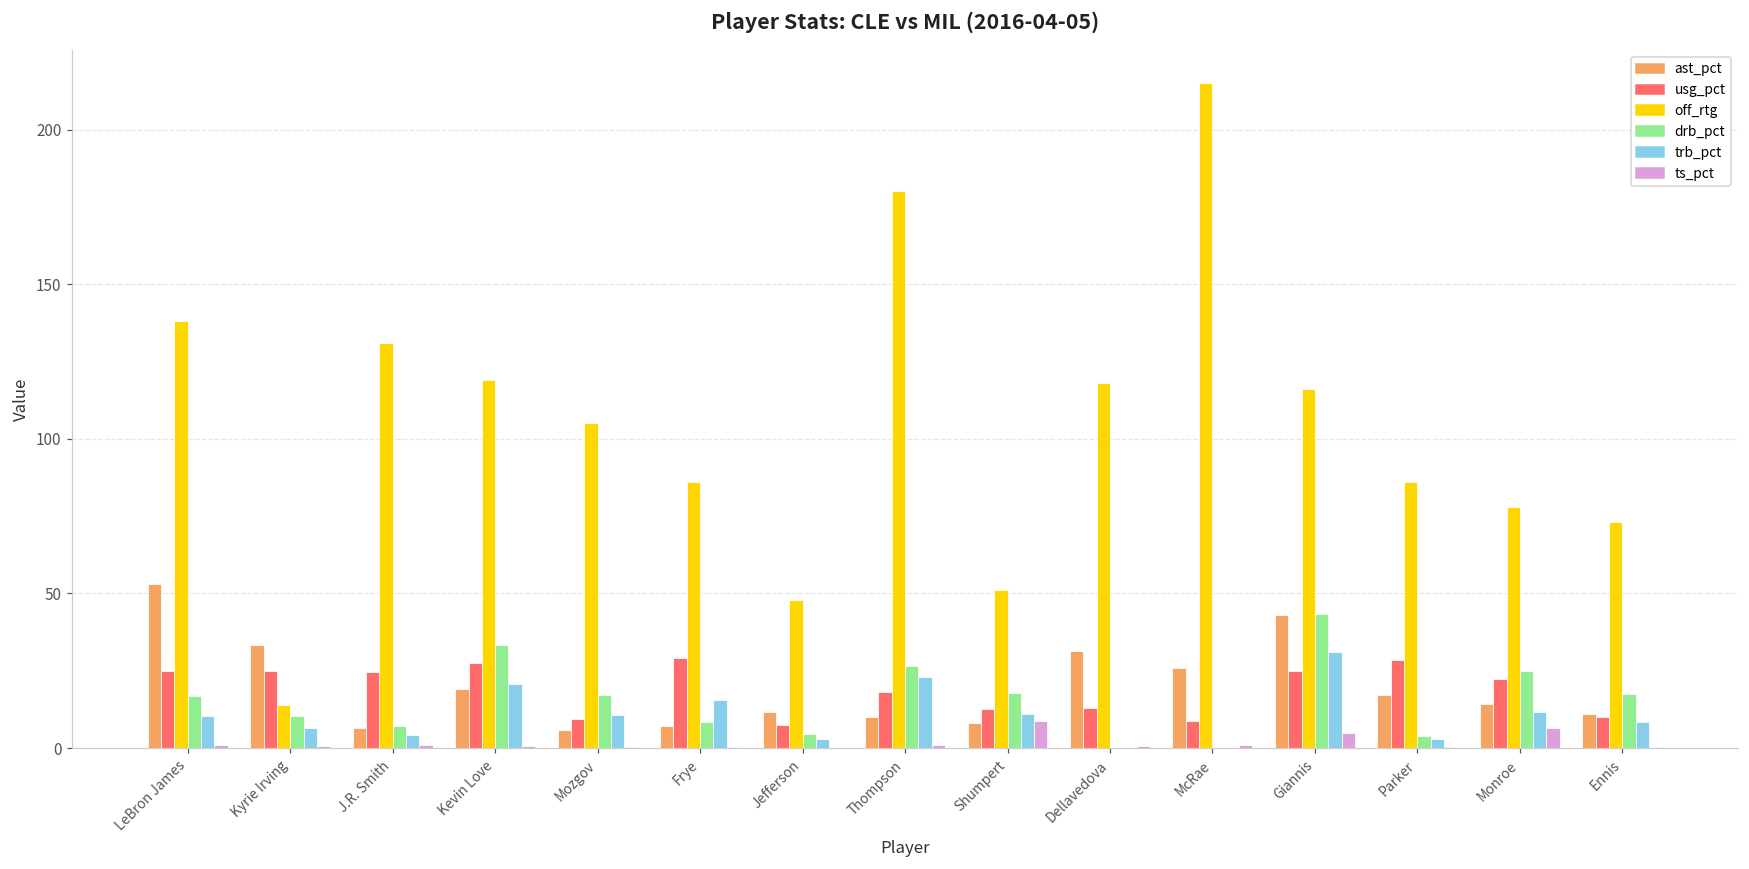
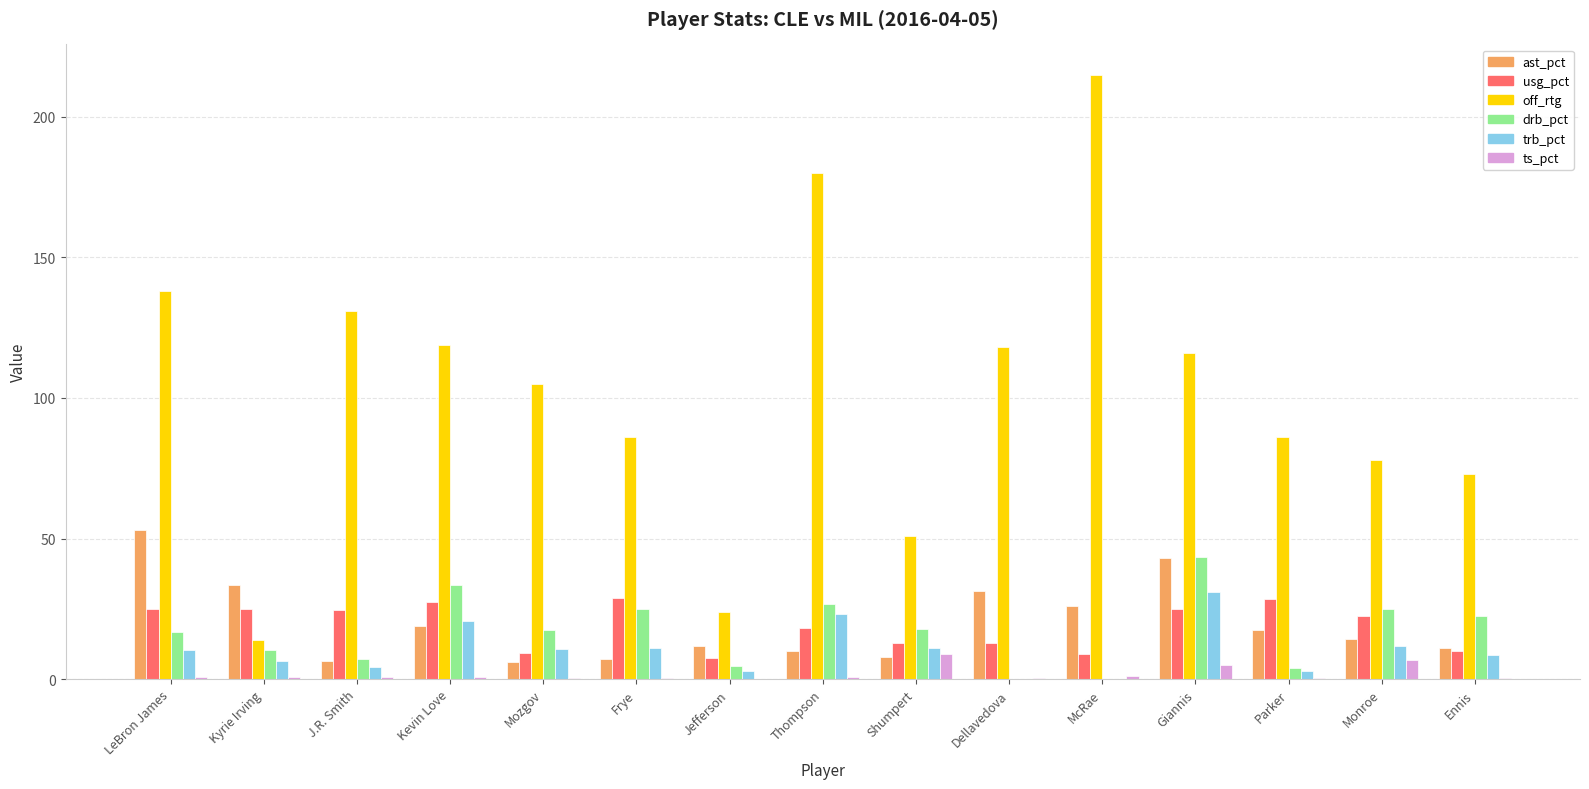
drb_pct, Frye: 8 -> 25
trb_pct, Frye: 16 -> 11
off_rtg, Jefferson: 48 -> 24
drb_pct, Ennis: 18 -> 23
